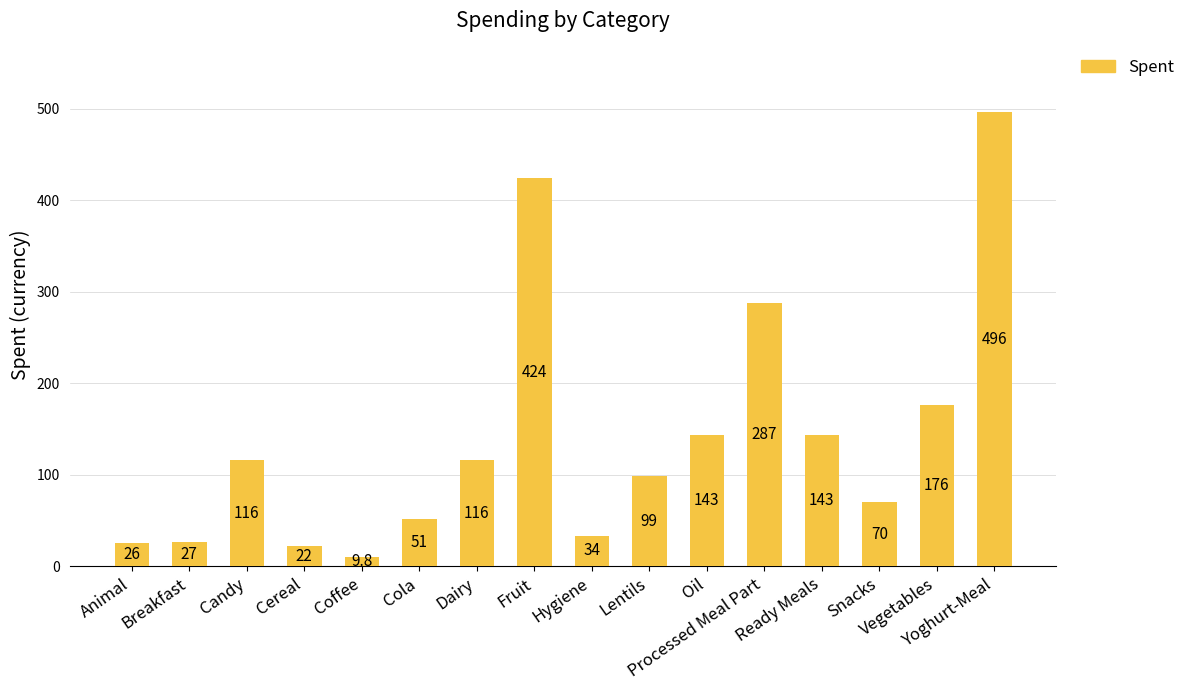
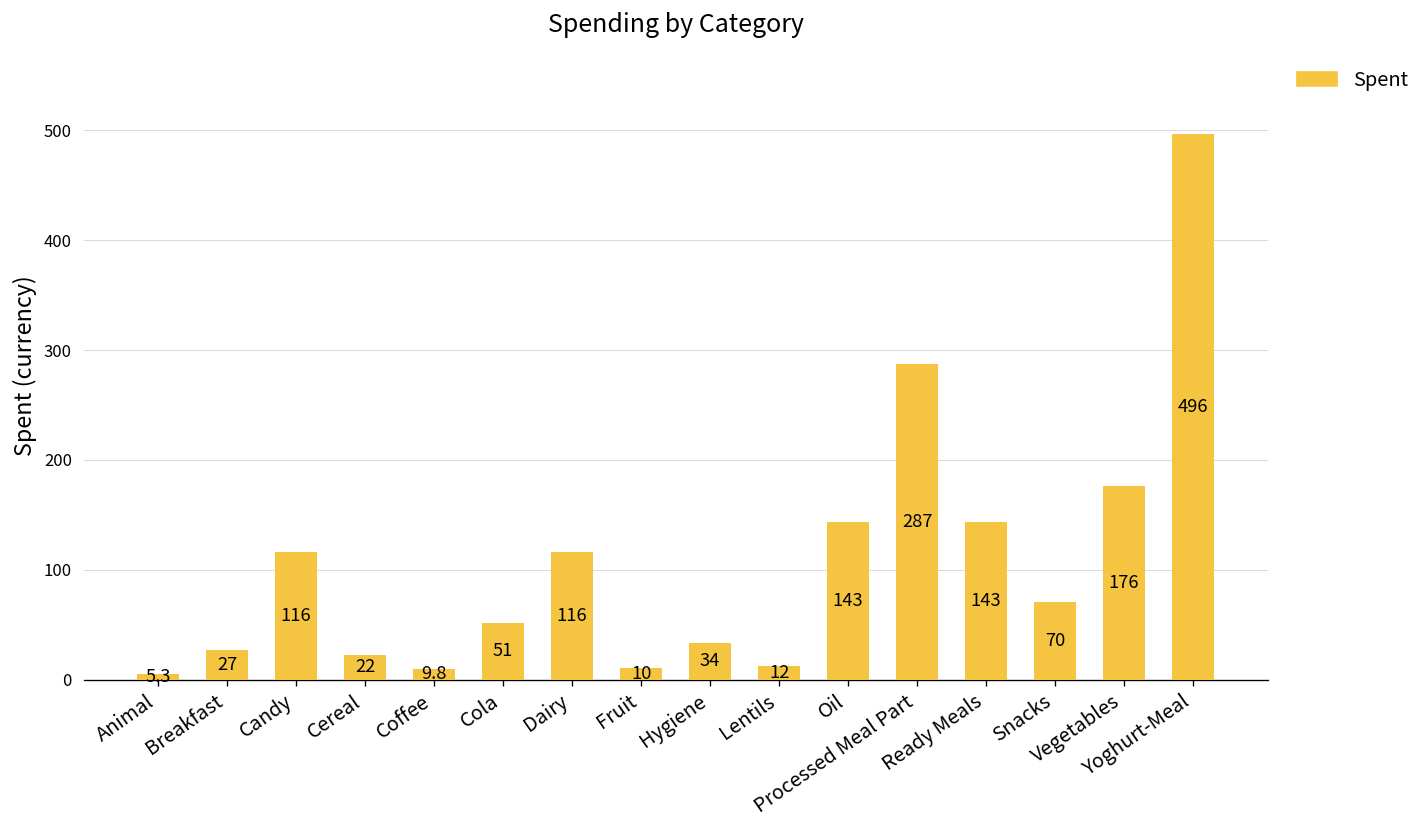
Animal: 26 -> 5.3
Fruit: 424 -> 10
Lentils: 99 -> 12
